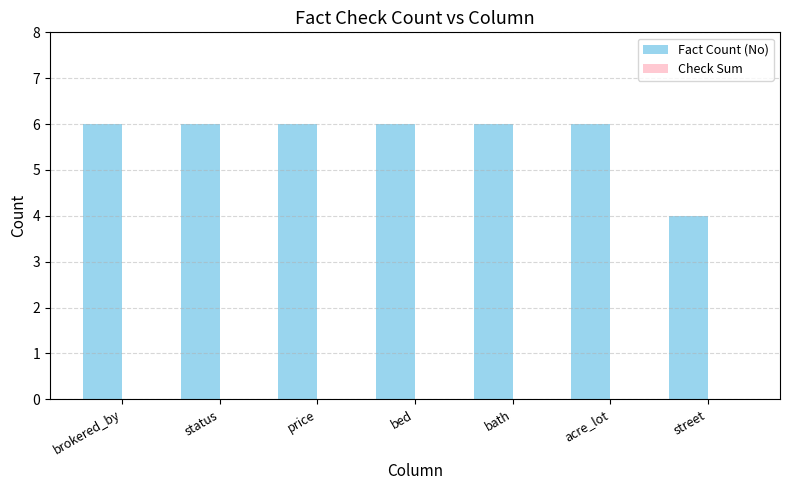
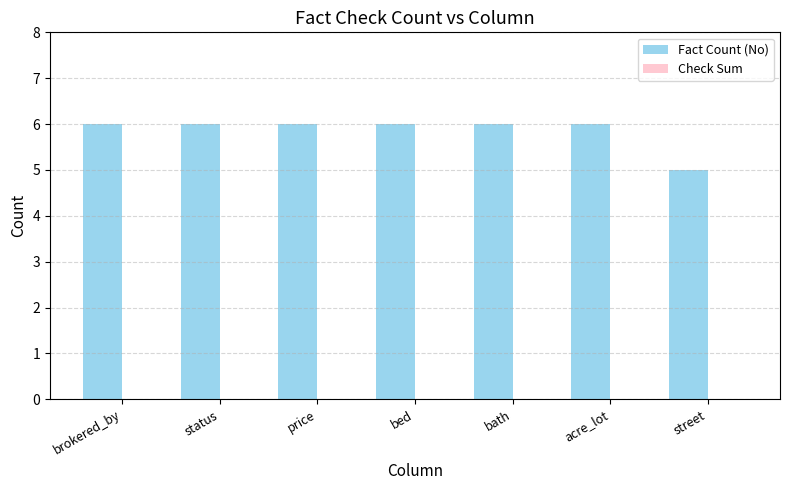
Fact Count (No), street: 4 -> 5
